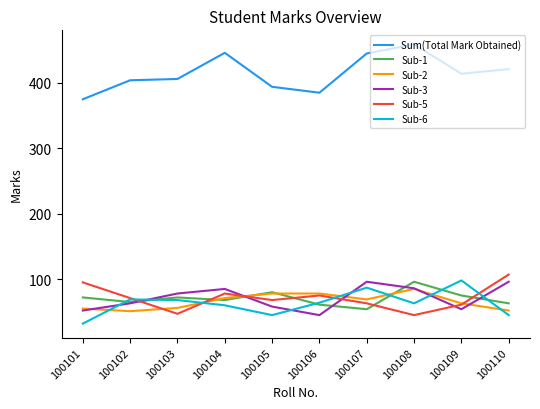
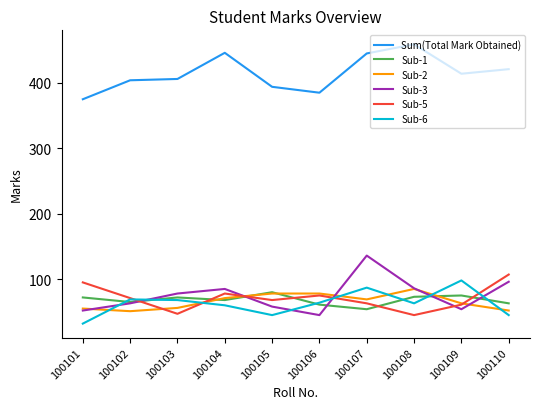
Sub-3, 100107: 100 -> 140
Sub-1, 100108: 100 -> 70
